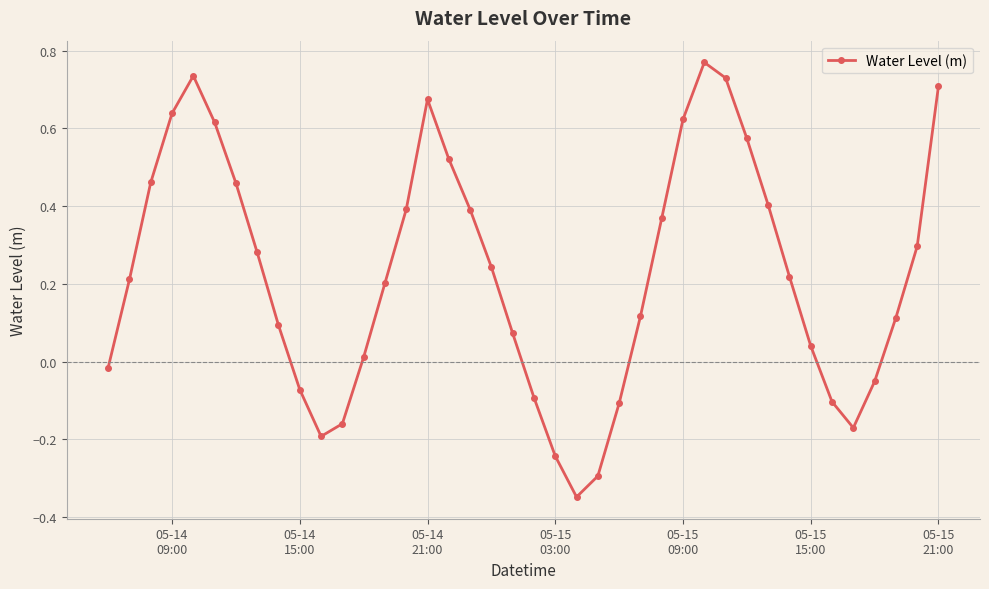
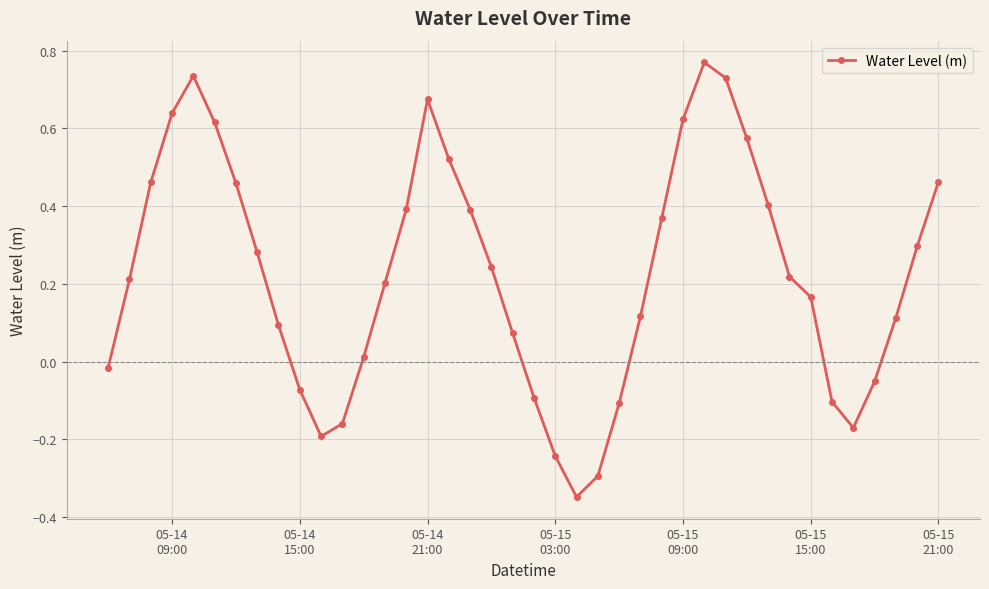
05-15 15:00: 0.04 -> 0.17
05-15 21:00: 0.71 -> 0.46
